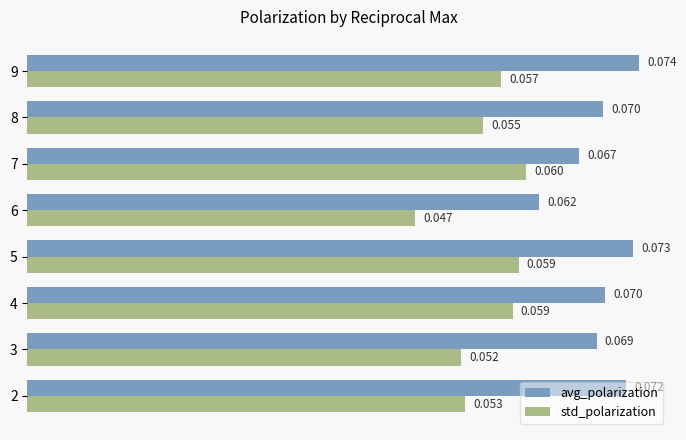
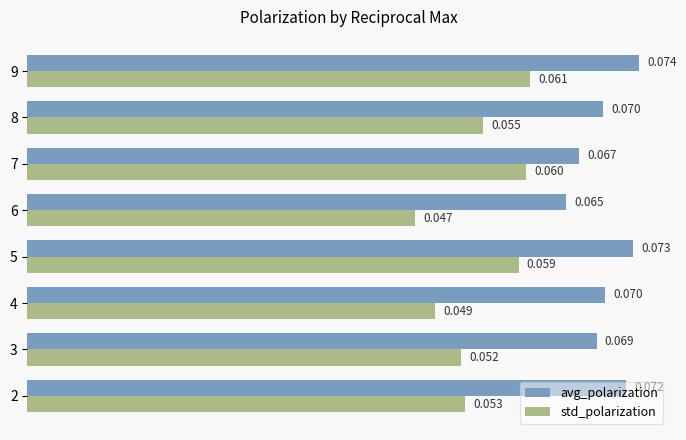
std_polarization, 9: 0.057 -> 0.061
avg_polarization, 6: 0.062 -> 0.065
std_polarization, 4: 0.059 -> 0.049
